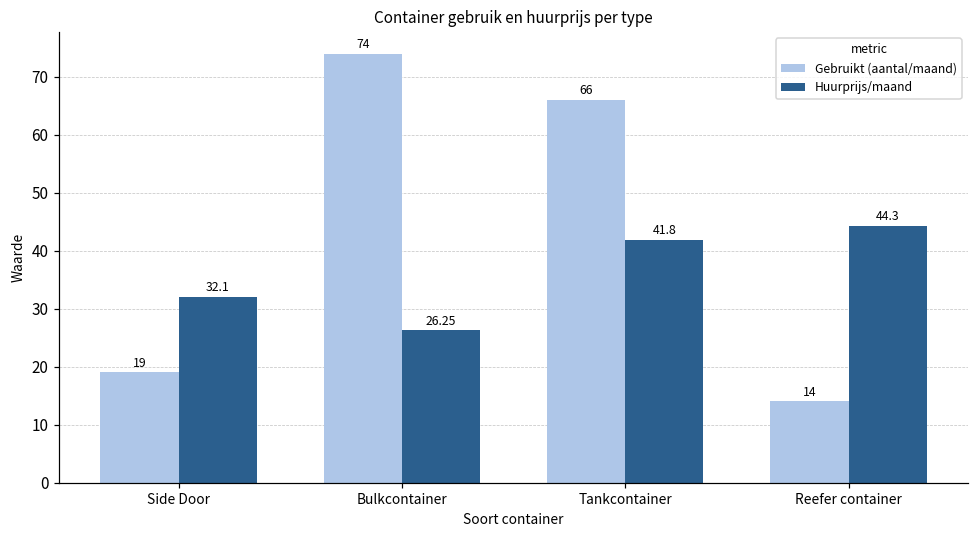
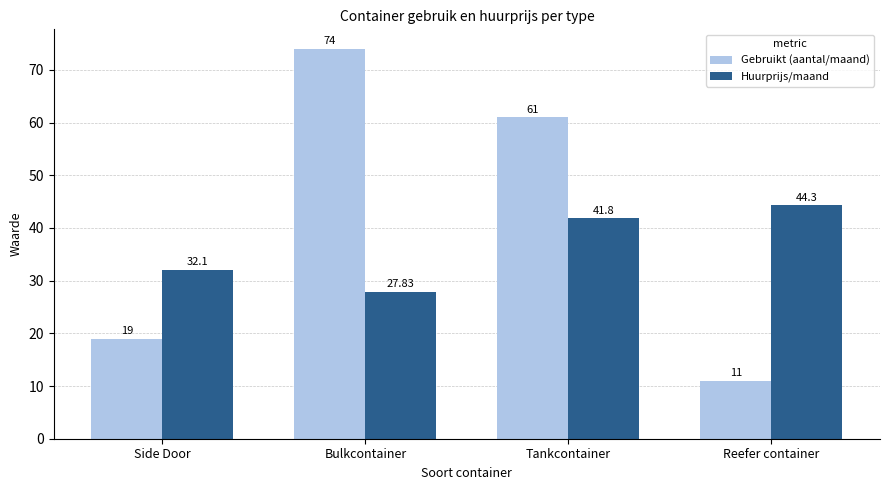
Huurprijs/maand, Bulkcontainer: 26.25 -> 27.83
Gebruikt (aantal/maand), Tankcontainer: 66 -> 61
Gebruikt (aantal/maand), Reefer container: 14 -> 11
